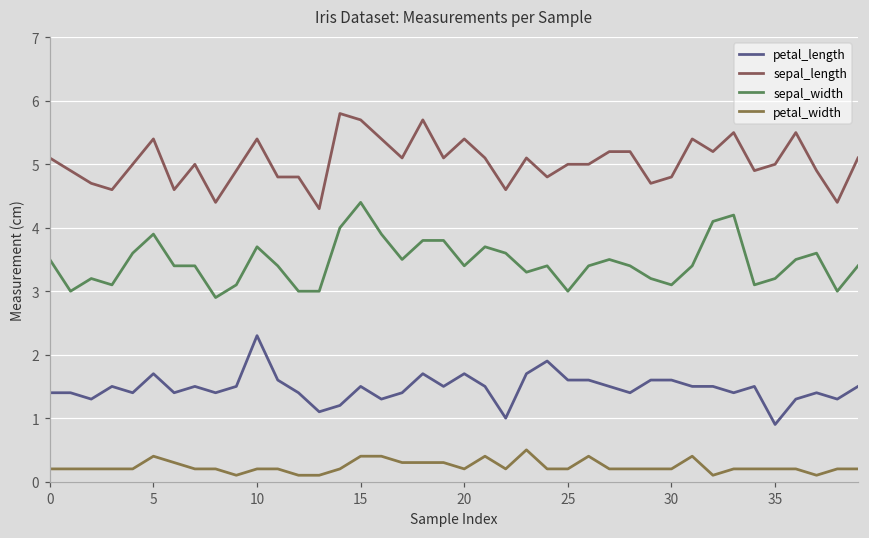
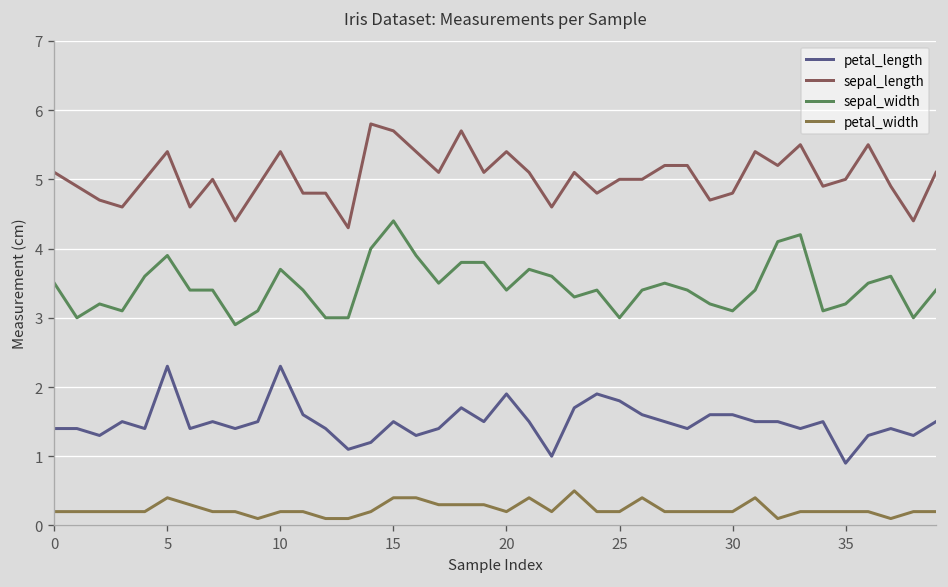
petal_length, 5: 1.7 -> 2.3
petal_length, 20: 1.7 -> 1.9
petal_length, 25: 1.6 -> 1.8
